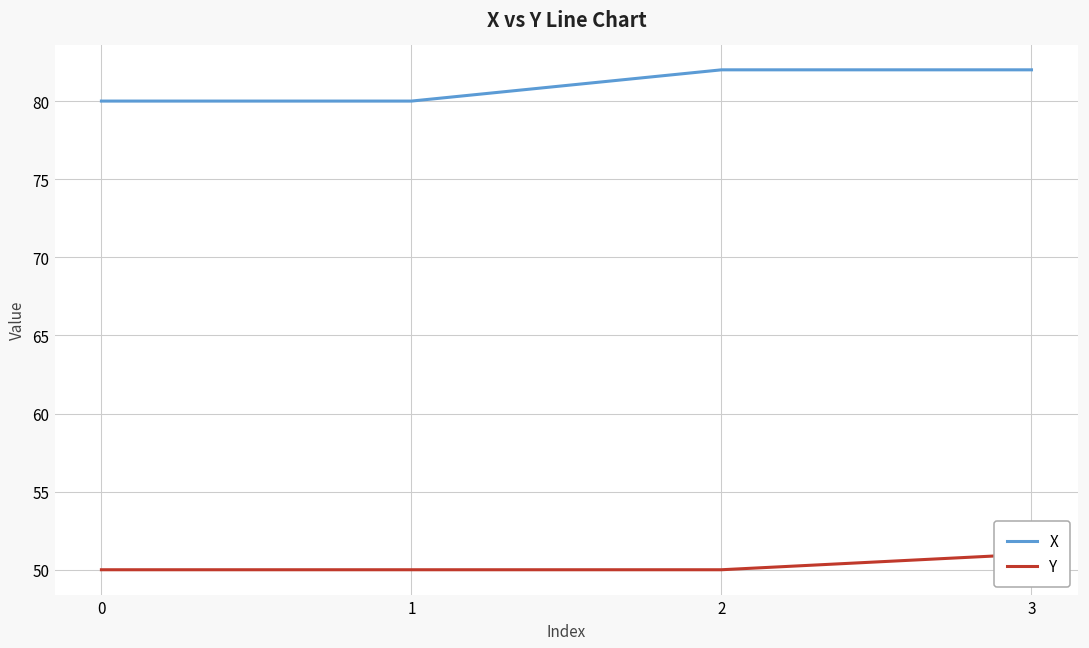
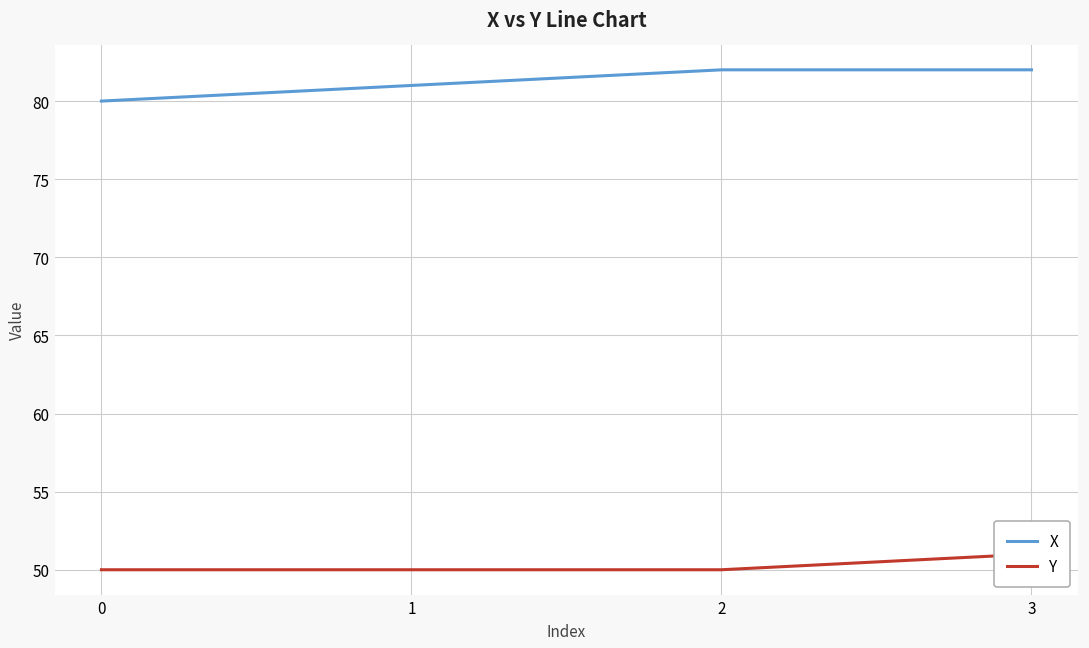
X, 1: 80 -> 81
